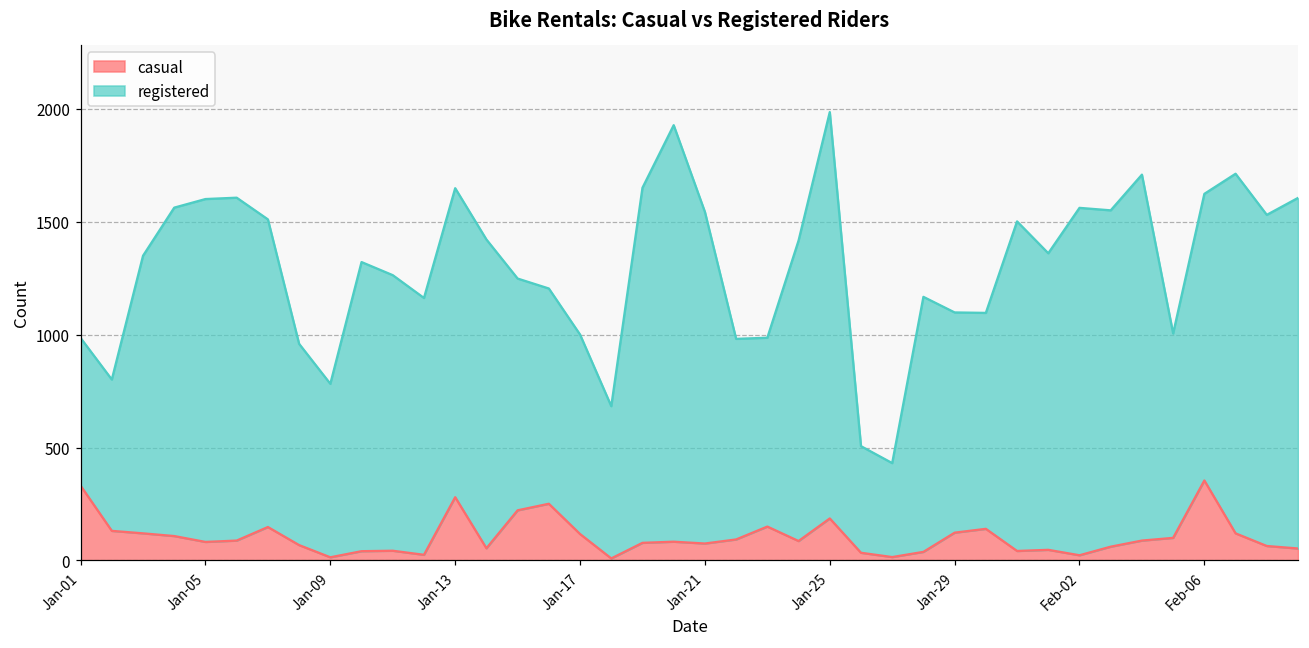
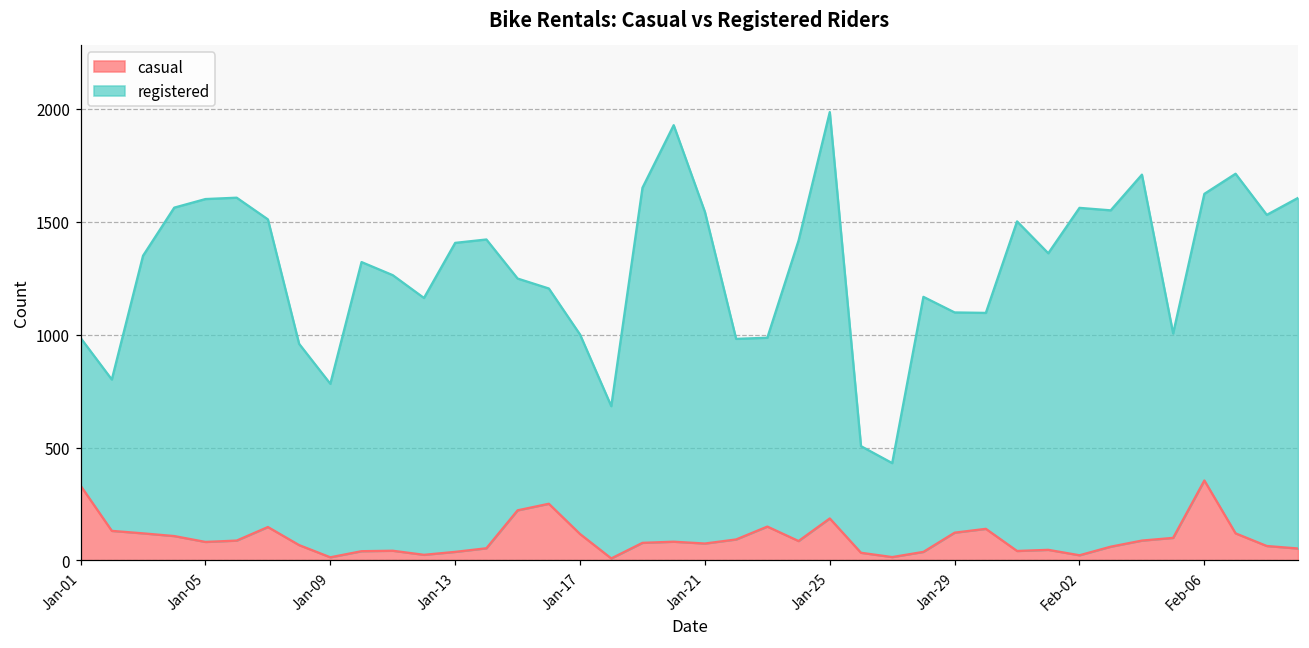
casual, Jan-13: 280 -> 40
